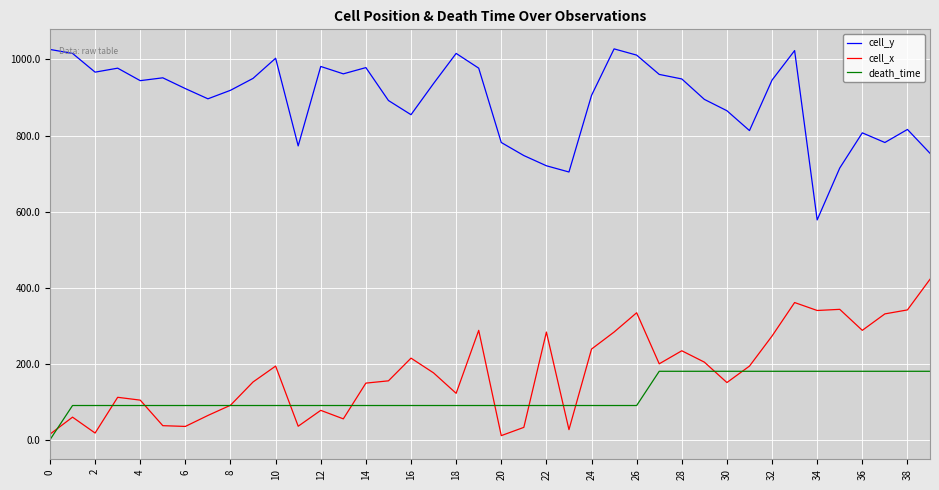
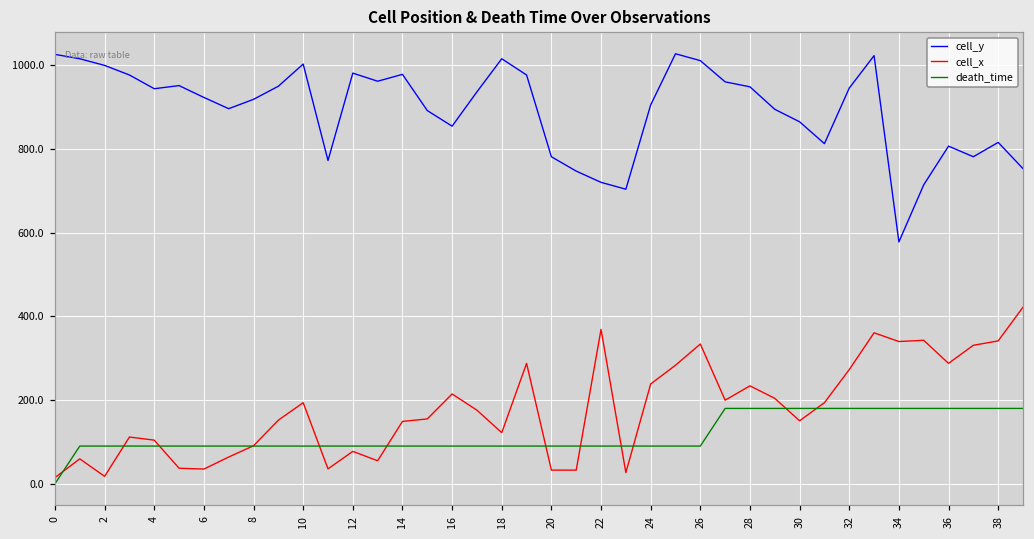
cell_y, 2: 970 -> 1000
cell_x, 20: 10 -> 30
cell_x, 22: 280 -> 370
